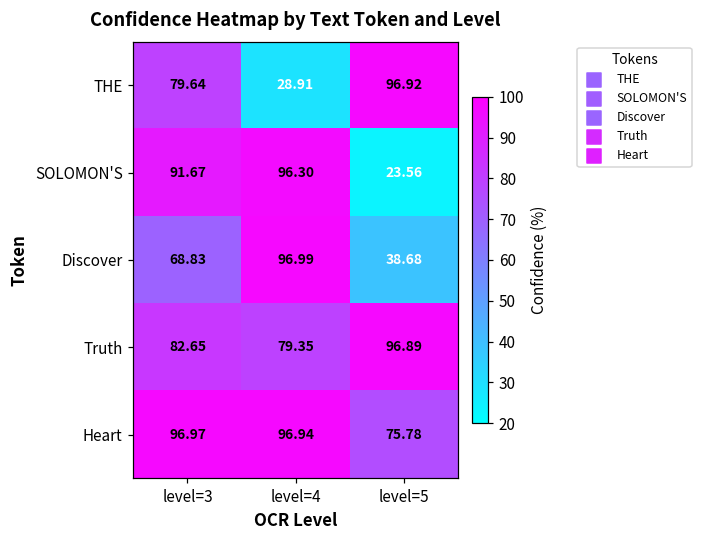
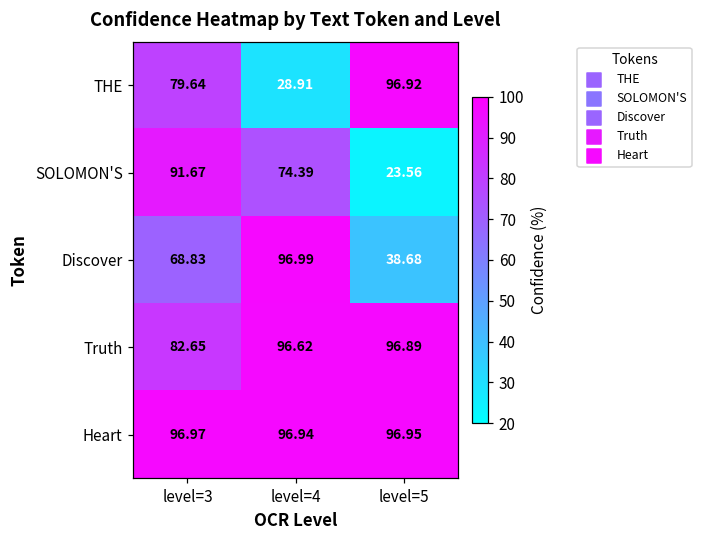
SOLOMON'S, level=4: 96.30 -> 74.39
Truth, level=4: 79.35 -> 96.62
Heart, level=5: 75.78 -> 96.95
